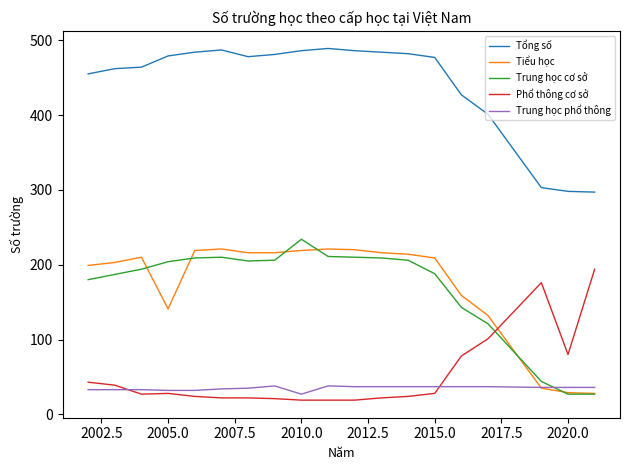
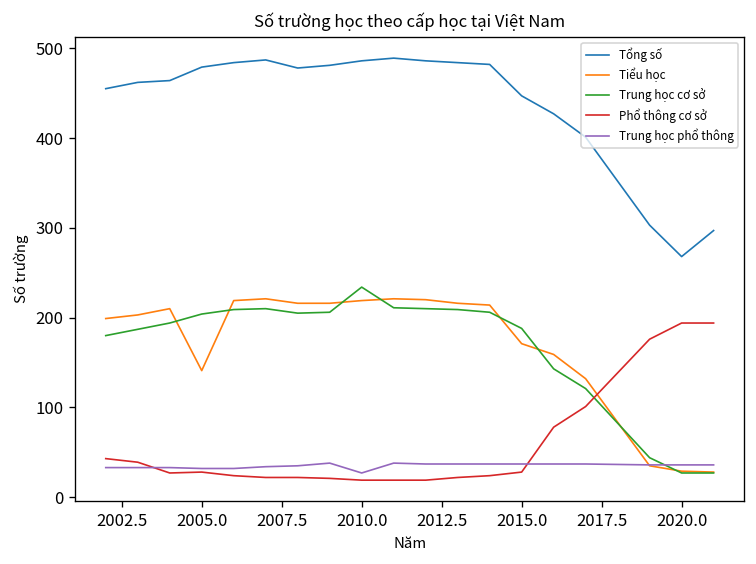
Tổng số, 2015.0: 480 -> 450
Tiểu học, 2015.0: 210 -> 170
Tổng số, 2020.0: 300 -> 270
Phổ thông cơ sở, 2020.0: 80 -> 190
